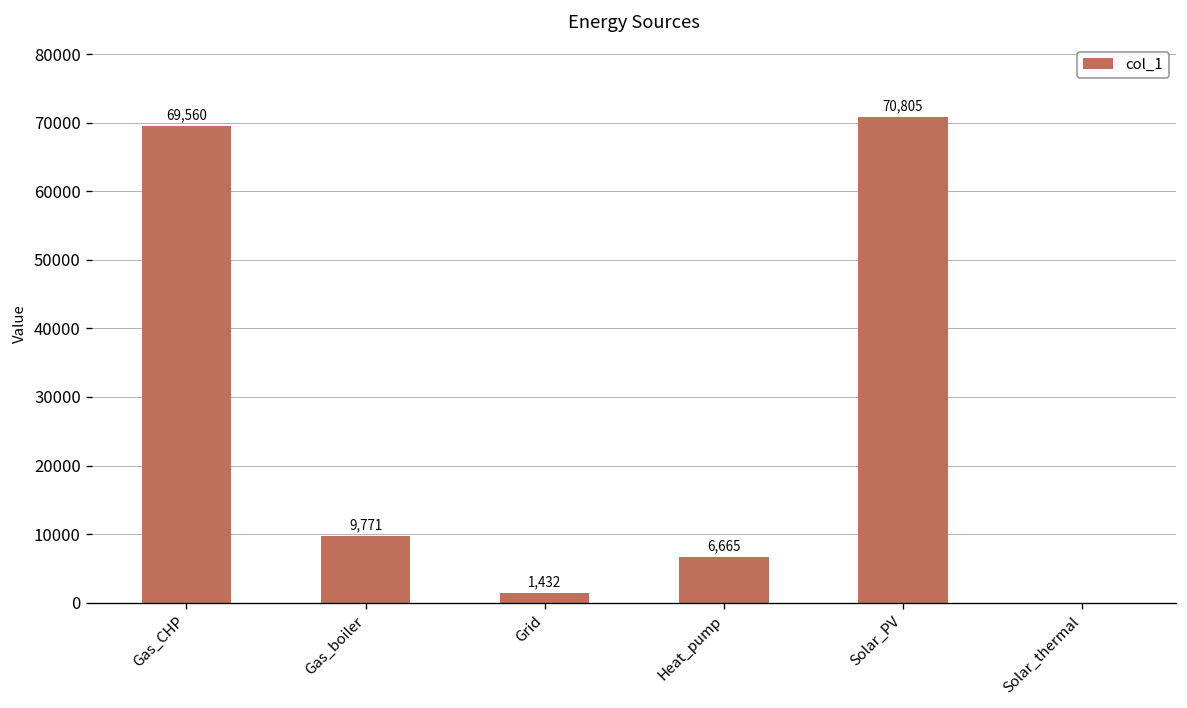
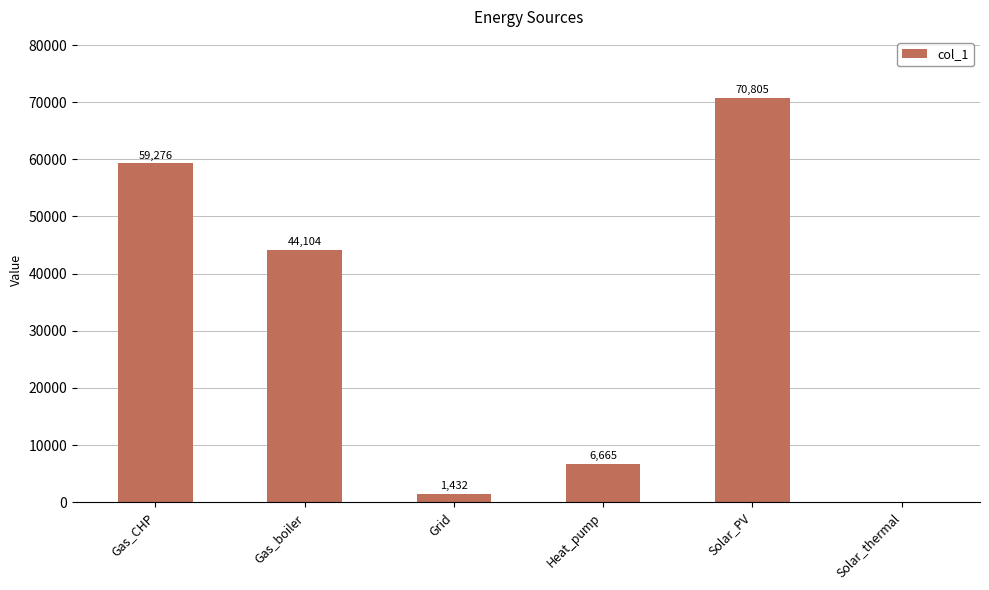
Gas_CHP: 69,560 -> 59,276
Gas_boiler: 9,771 -> 44,104
